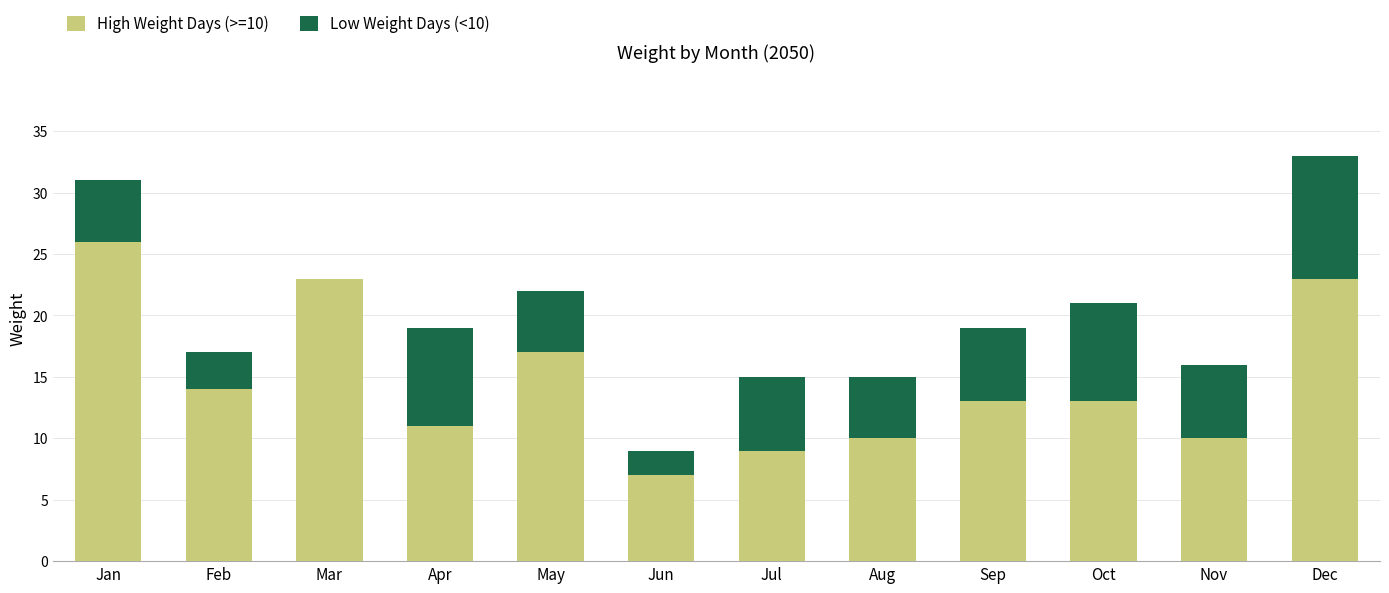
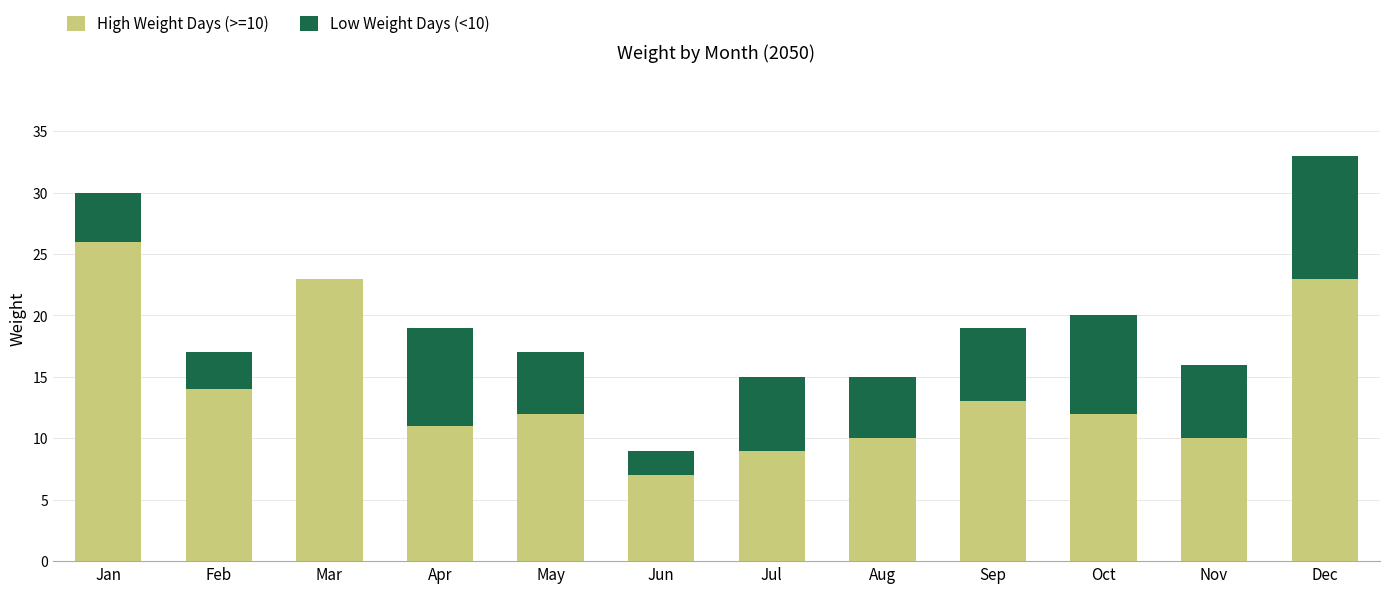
Low Weight Days (<10), Jan: 5 -> 4
High Weight Days (>=10), May: 17 -> 12
High Weight Days (>=10), Oct: 13 -> 12
